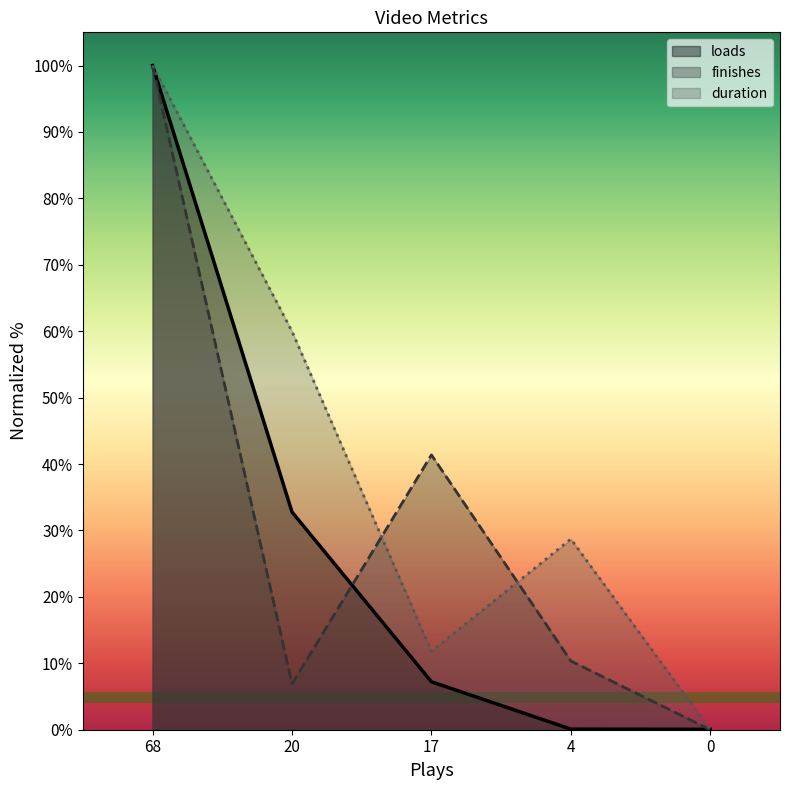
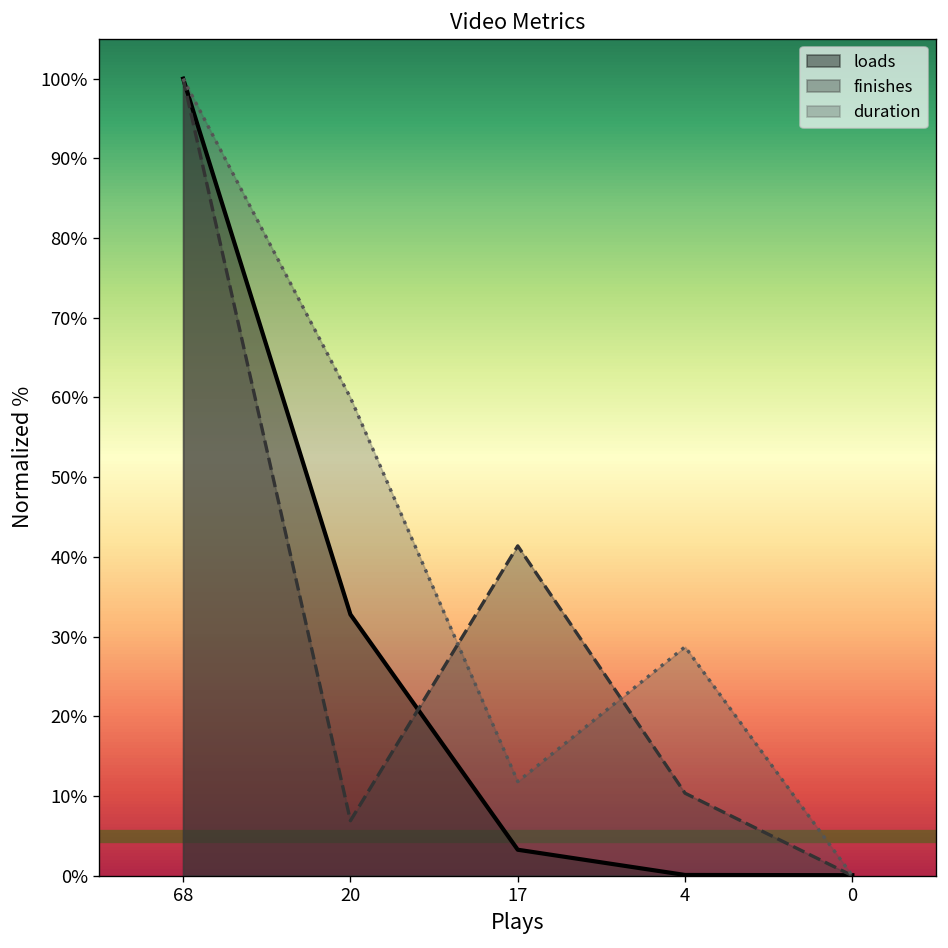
loads, 17: 7% -> 3%
